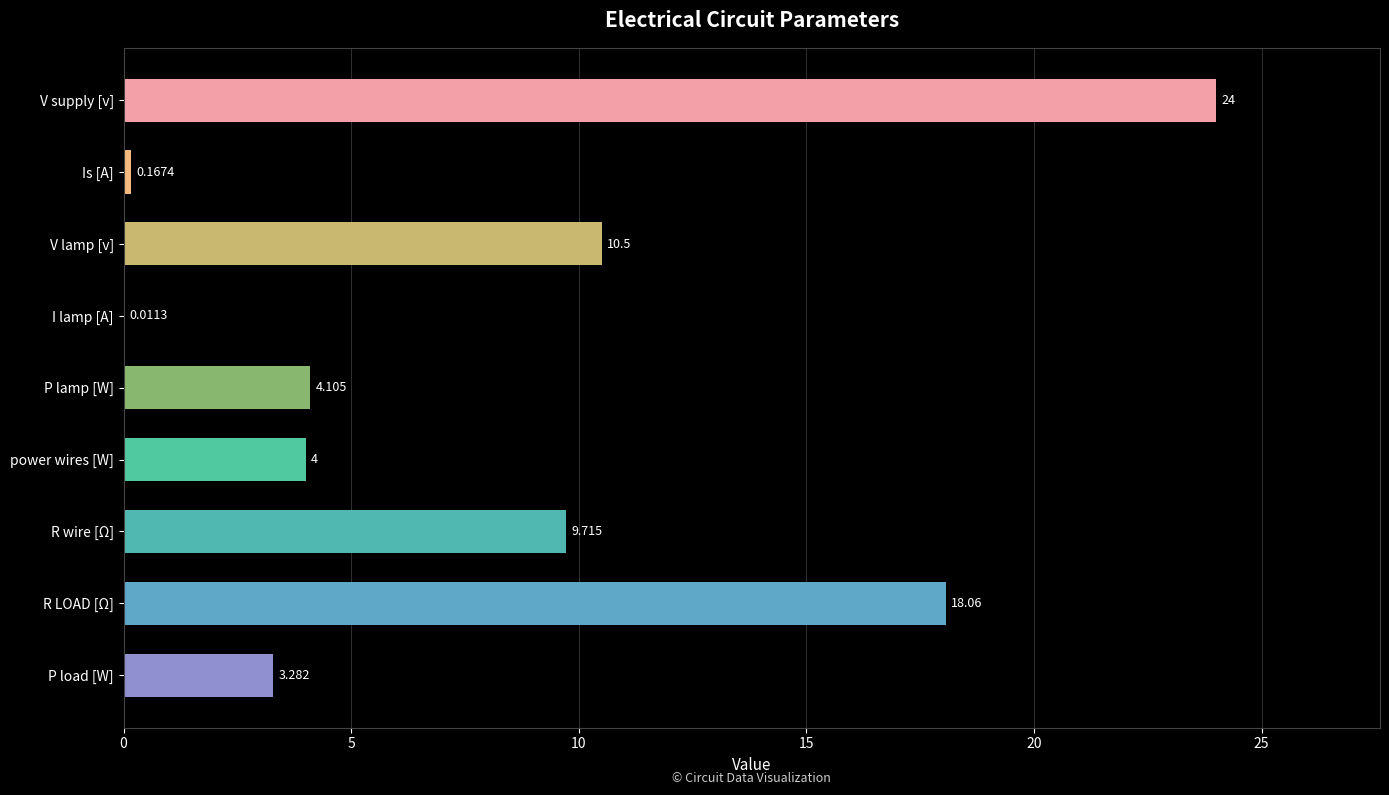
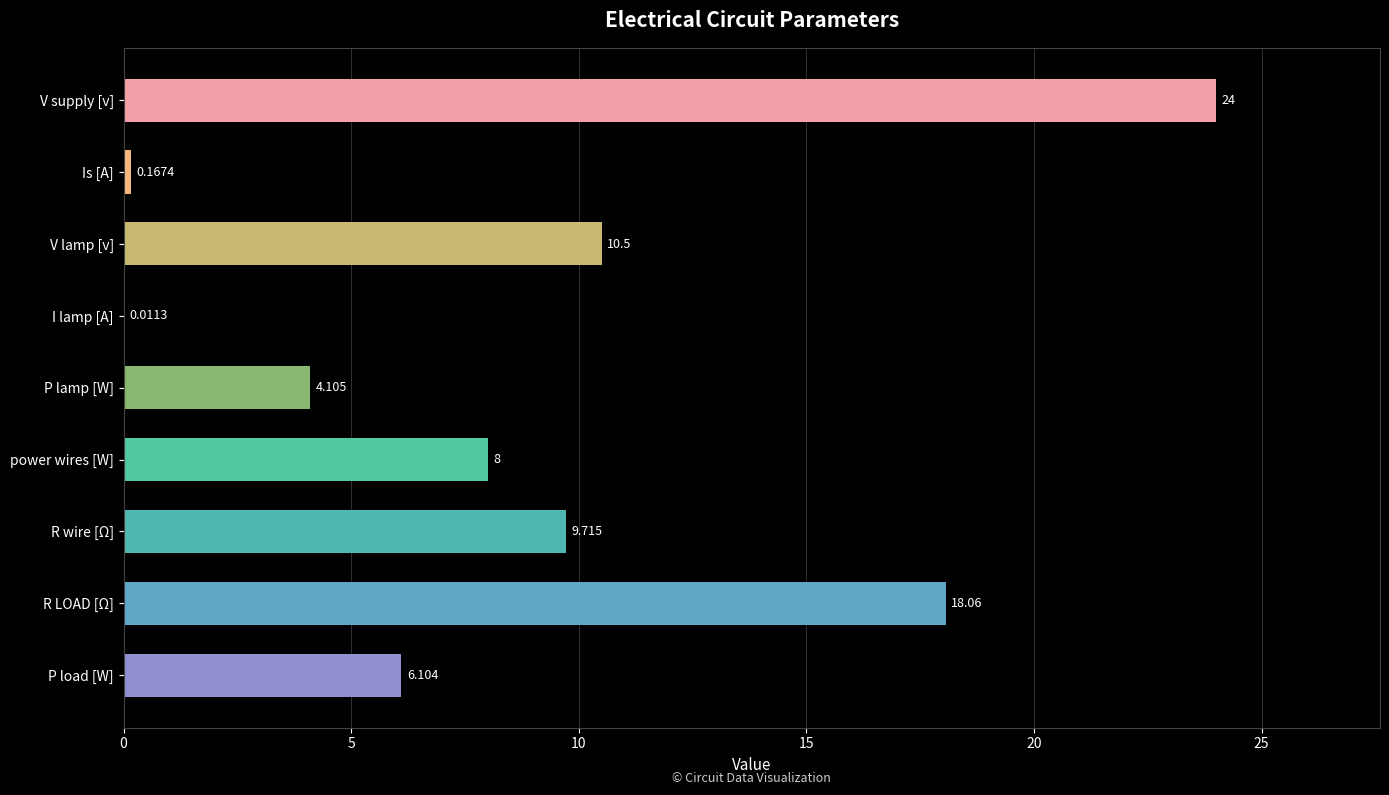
power wires [W]: 4 -> 8
P load [W]: 3.282 -> 6.104
